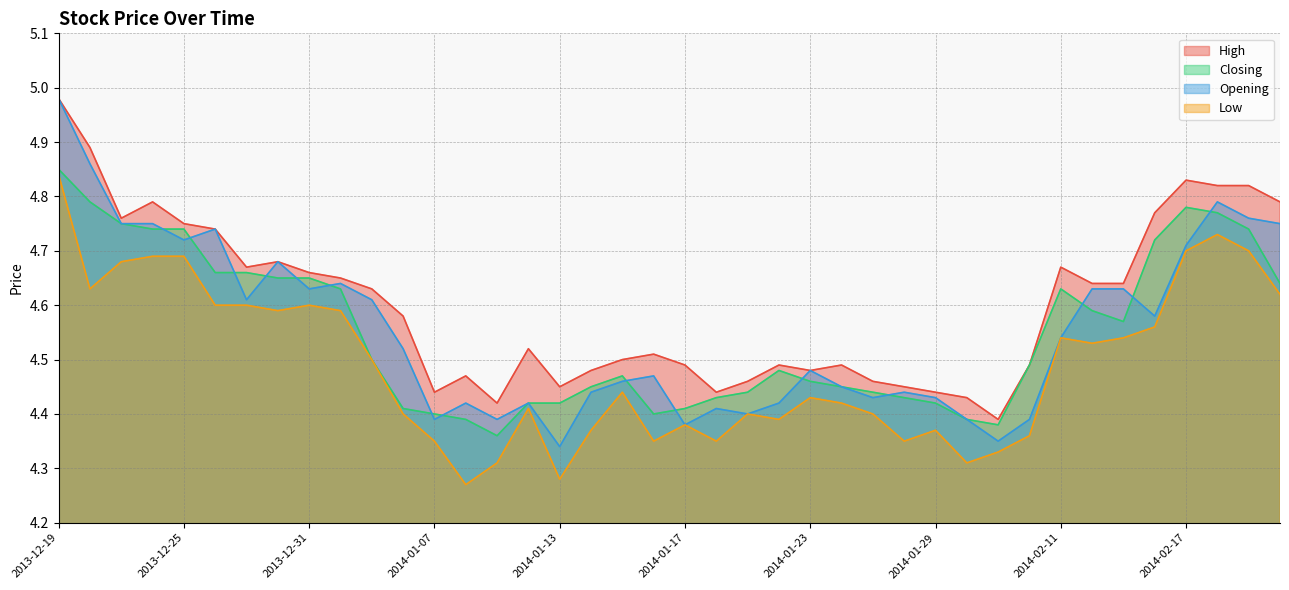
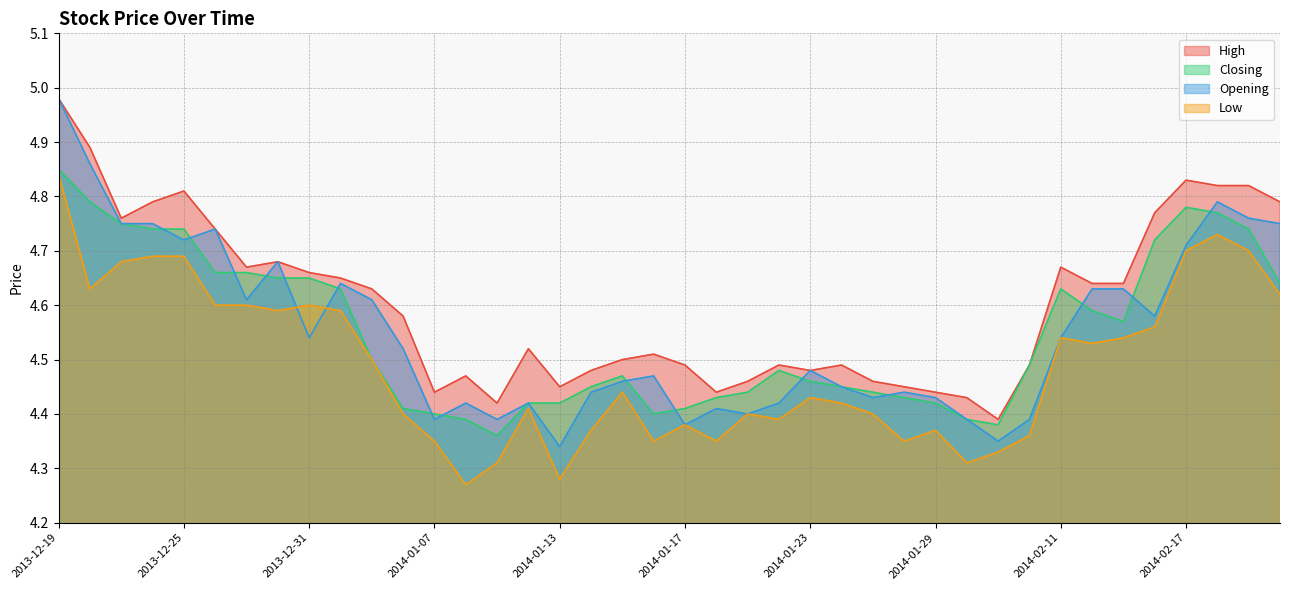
High, 2013-12-25: 4.75 -> 4.81
Opening, 2013-12-31: 4.63 -> 4.54
